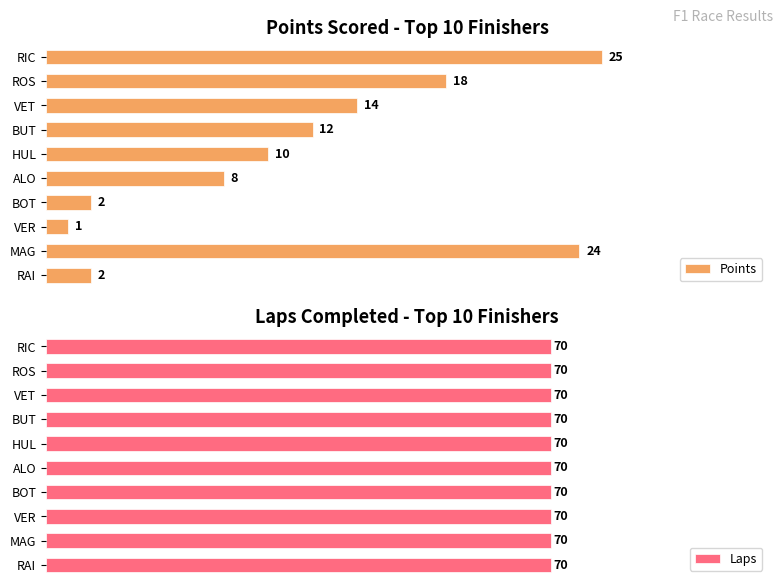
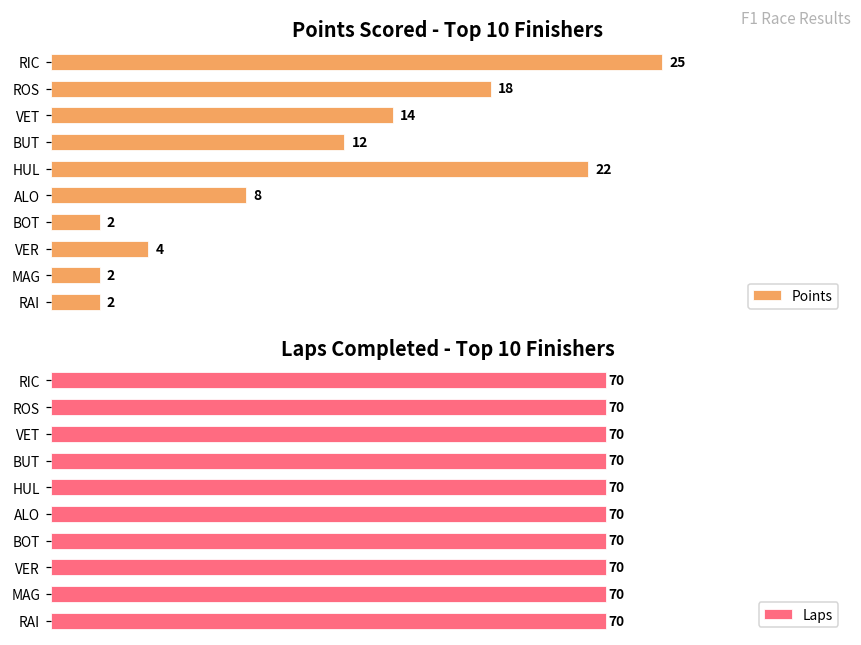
Points Scored - Top 10 Finishers, HUL: 10 -> 22
Points Scored - Top 10 Finishers, VER: 1 -> 4
Points Scored - Top 10 Finishers, MAG: 24 -> 2
